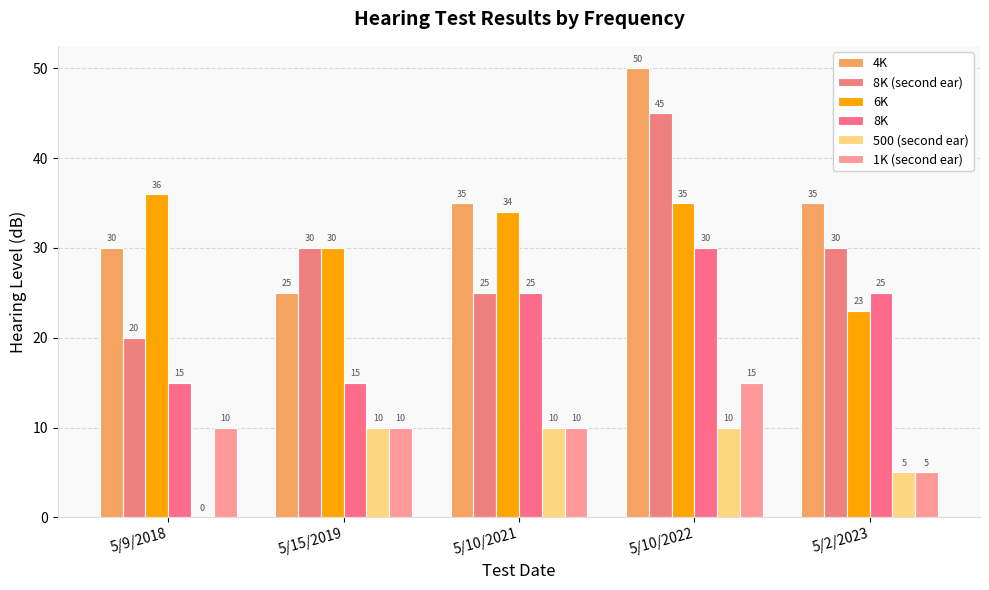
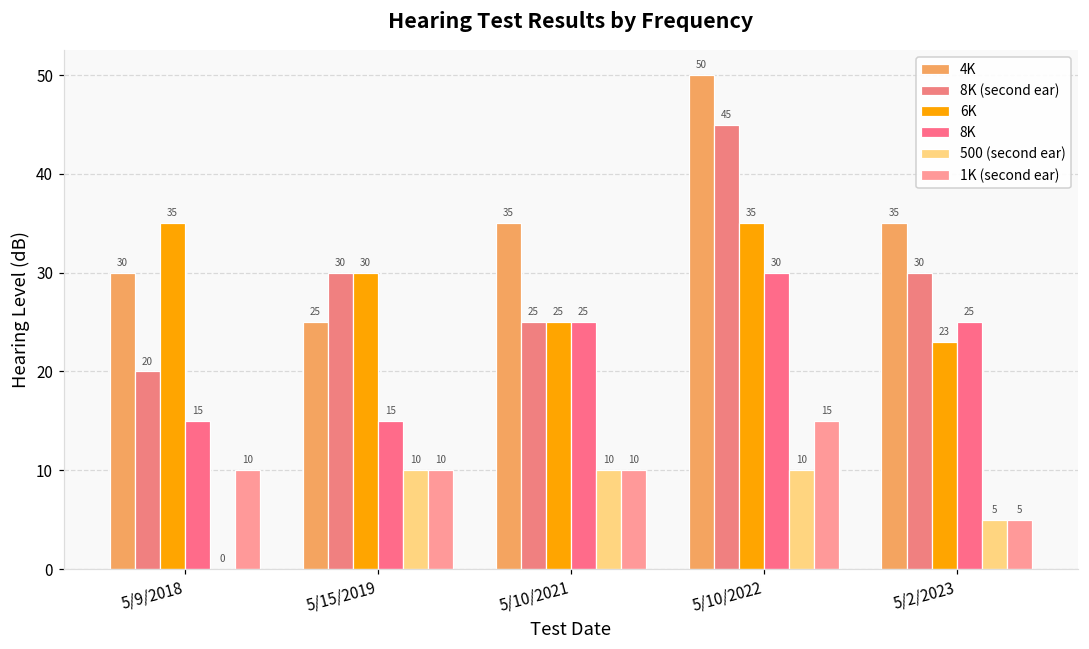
6K, 5/9/2018: 36 -> 35
6K, 5/10/2021: 34 -> 25
